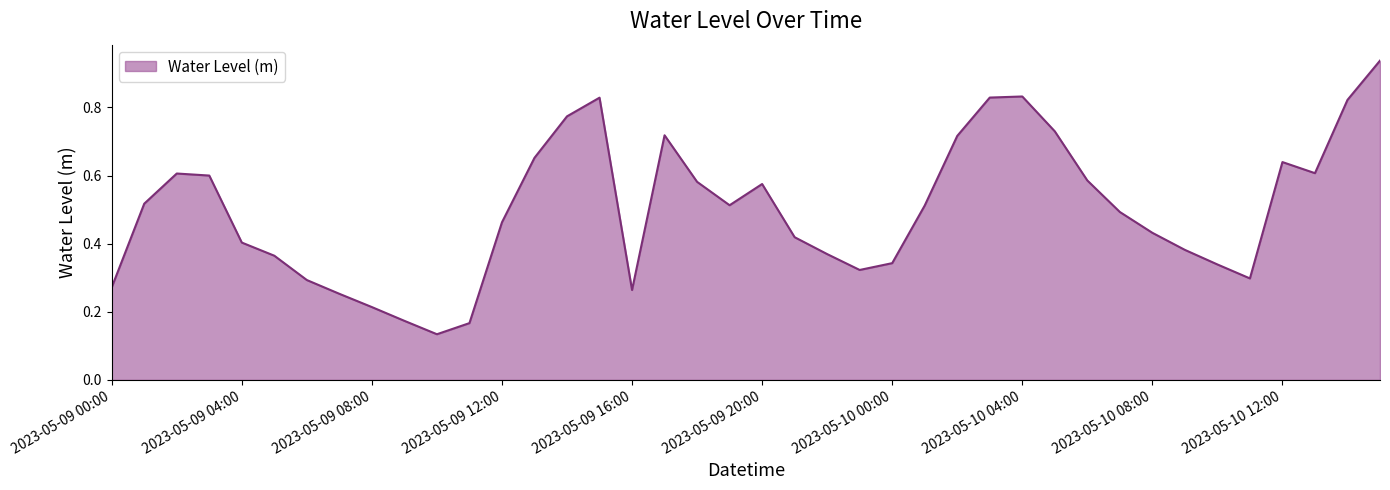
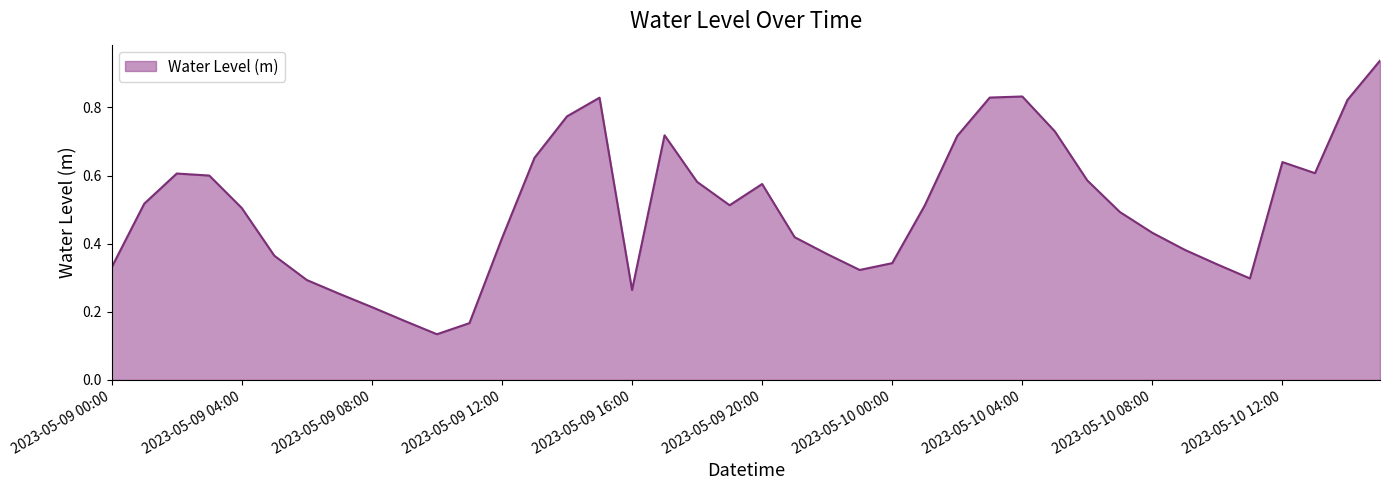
2023-05-09 00:00: 0.27 -> 0.33
2023-05-09 04:00: 0.40 -> 0.50
2023-05-09 12:00: 0.46 -> 0.42
